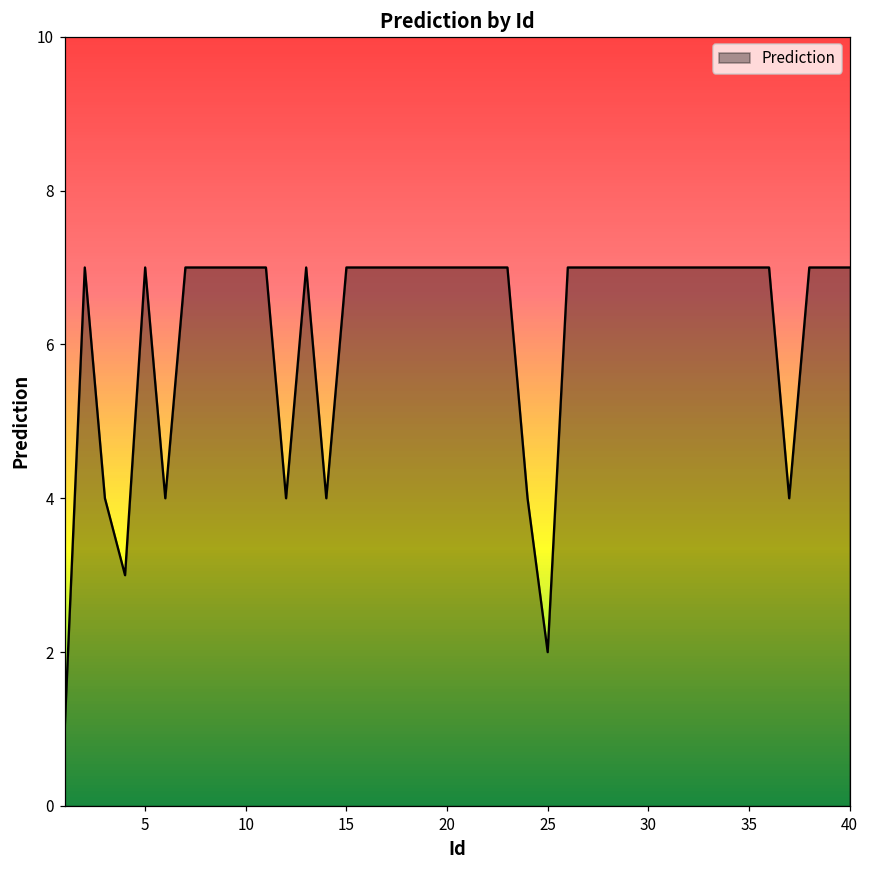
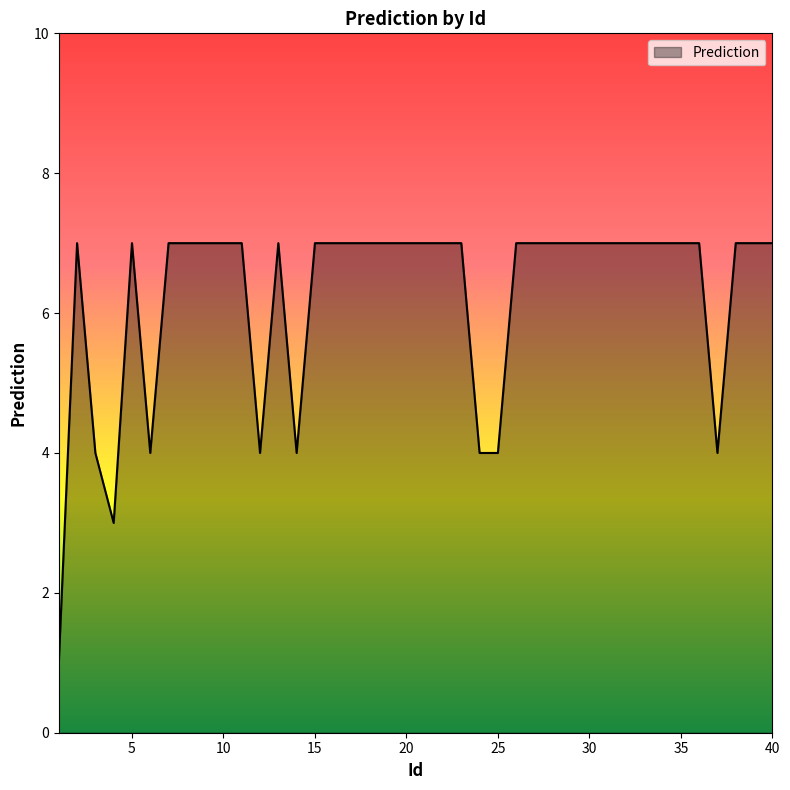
25: 2 -> 4
